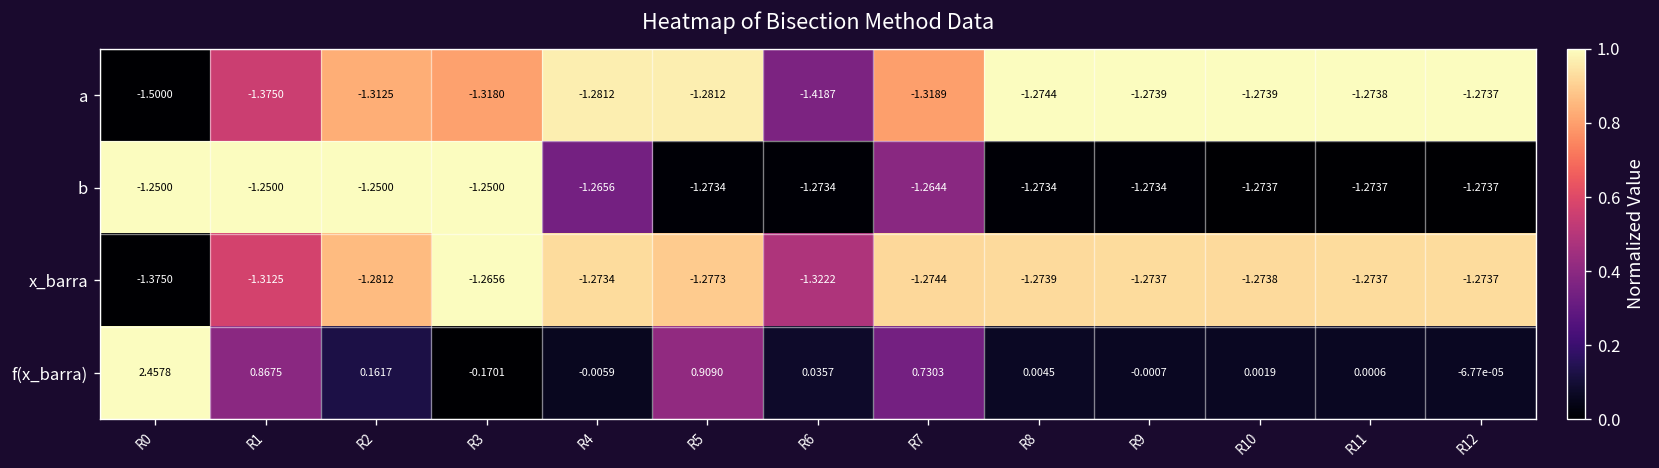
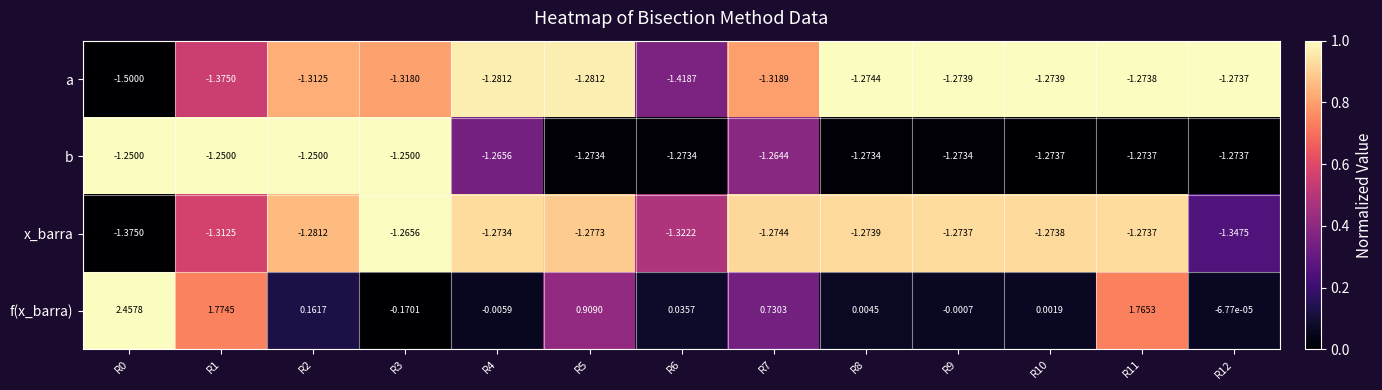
x_barra, R12: -1.2737 -> -1.3475
f(x_barra), R1: 0.8675 -> 1.7745
f(x_barra), R11: 0.0006 -> 1.7653
